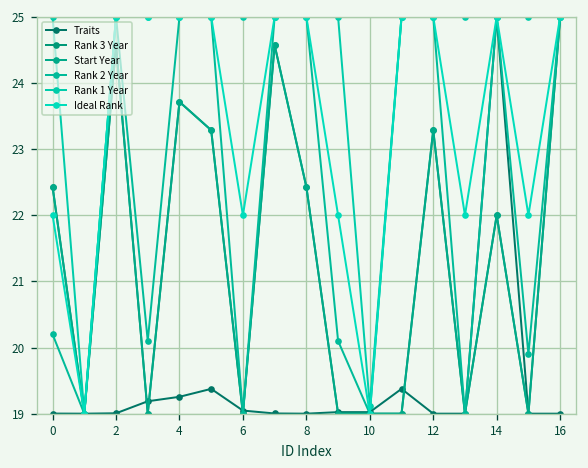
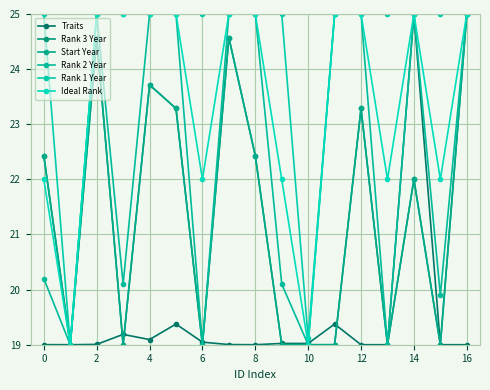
Traits, 4: 19.3 -> 19.1
